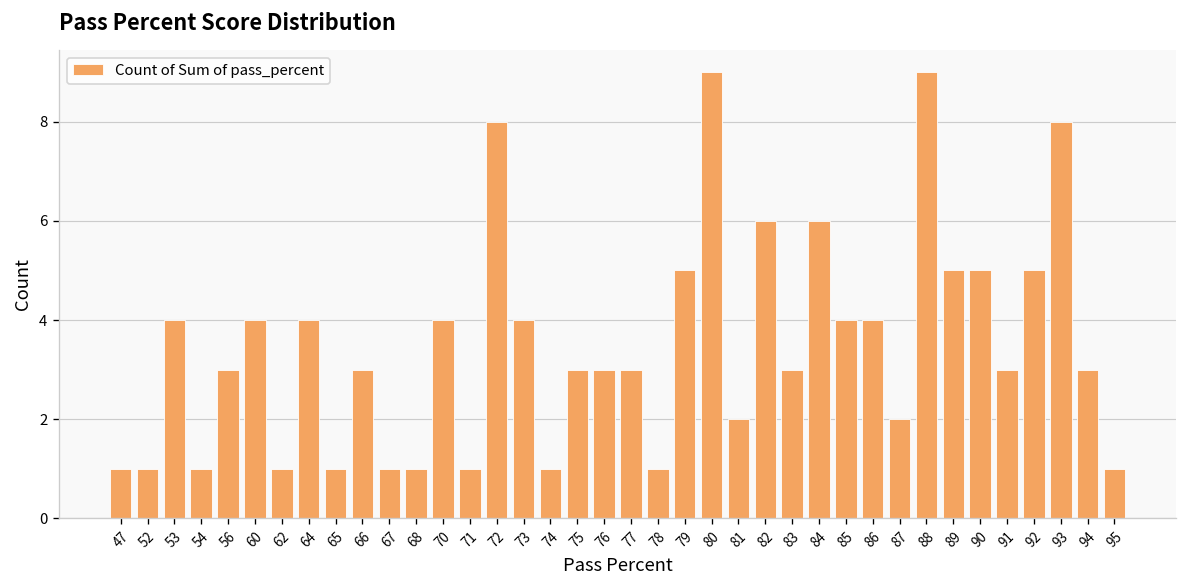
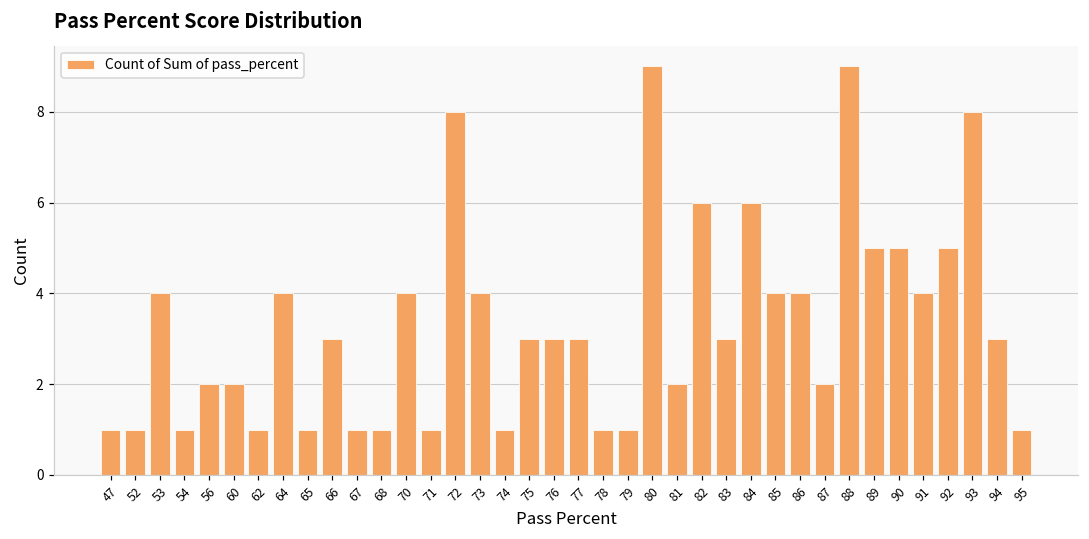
56: 3 -> 2
60: 4 -> 2
79: 5 -> 1
91: 3 -> 4
